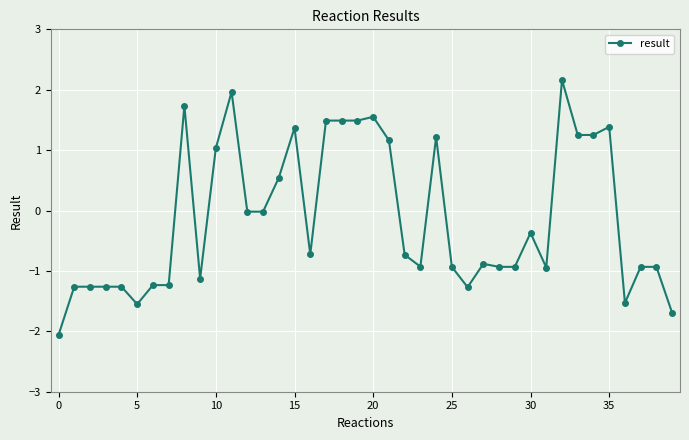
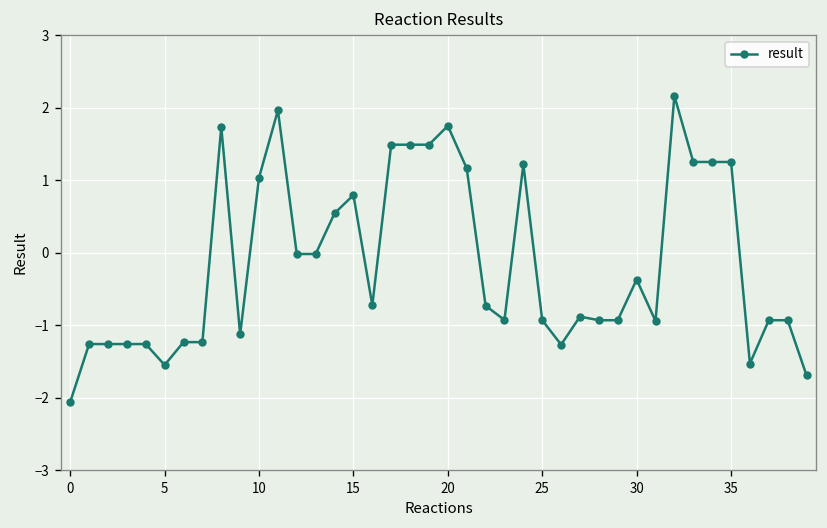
15: 1.4 -> 0.8
20: 1.6 -> 1.7
35: 1.4 -> 1.3
